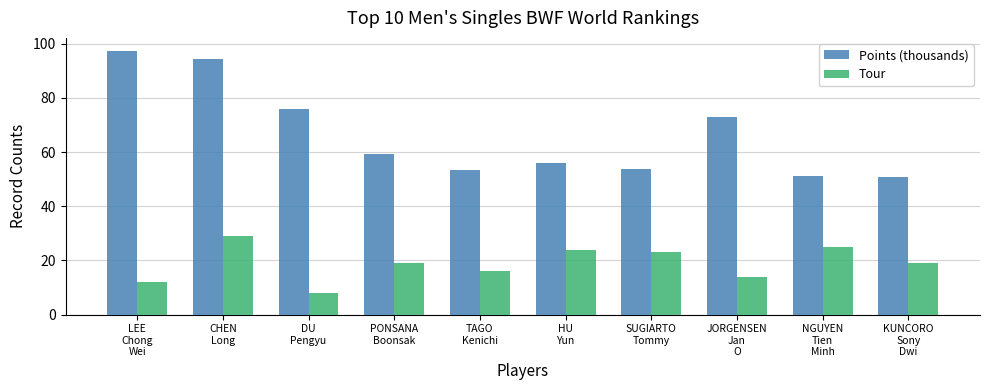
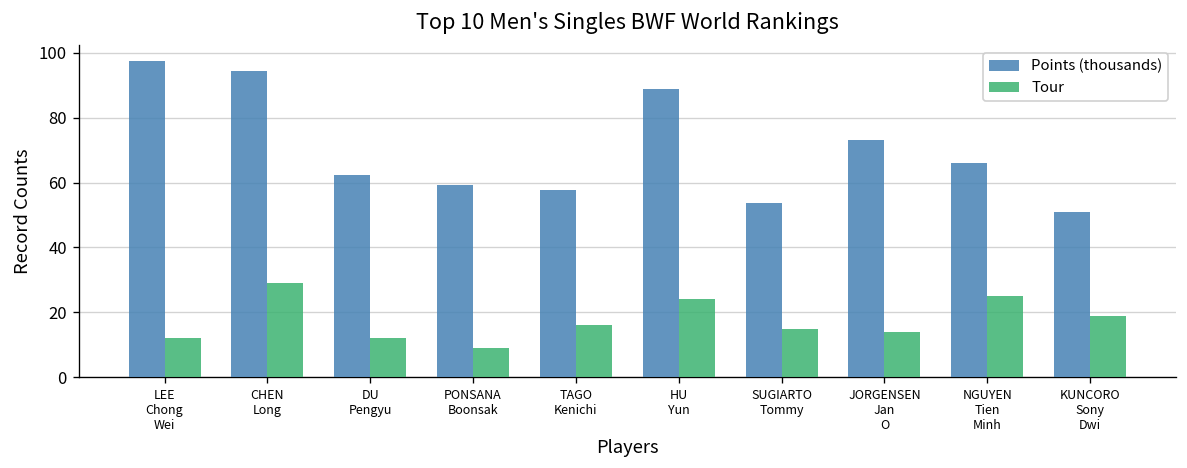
Points (thousands), DU Pengyu: 76 -> 62
Tour, DU Pengyu: 8 -> 12
Tour, PONSANA Boonsak: 19 -> 9
Points (thousands), TAGO Kenichi: 53 -> 58
Points (thousands), HU Yun: 56 -> 89
Tour, SUGIARTO Tommy: 23 -> 15
Points (thousands), NGUYEN Tien Minh: 51 -> 66
